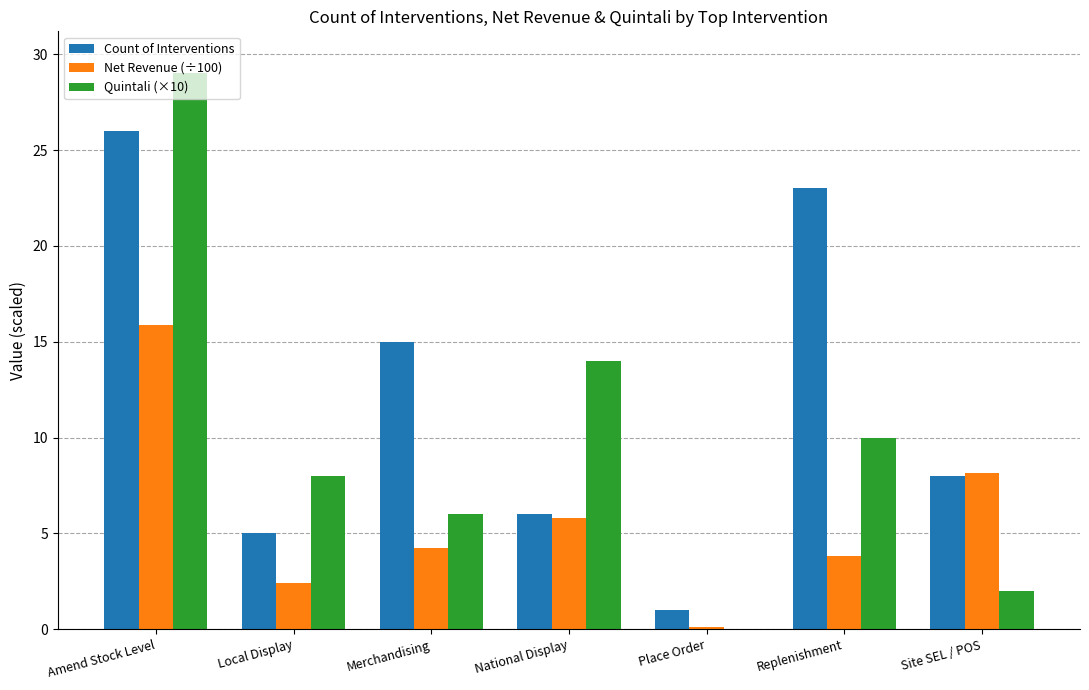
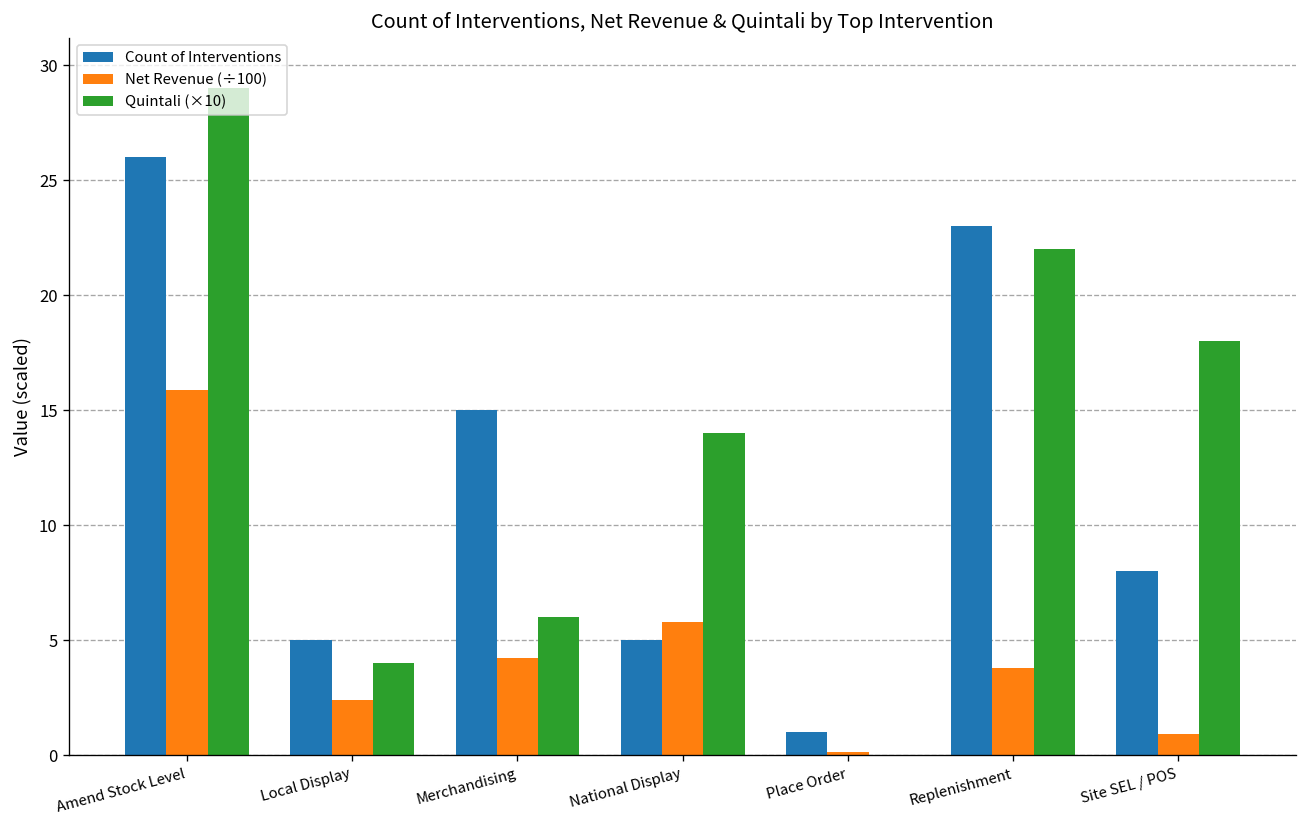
Quintali (×10), Local Display: 8.0 -> 4.0
Count of Interventions, National Display: 6 -> 5
Quintali (×10), Replenishment: 10.0 -> 22.0
Net Revenue (÷100), Site SEL / POS: 8.2 -> 0.9
Quintali (×10), Site SEL / POS: 2.0 -> 18.0
